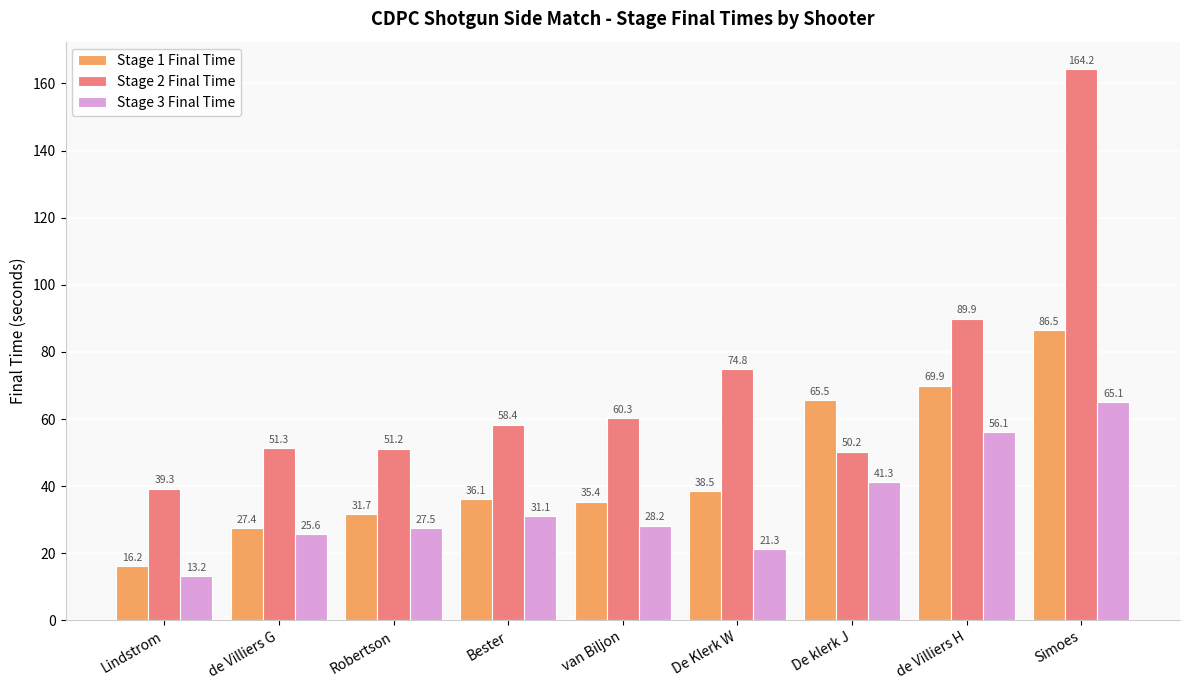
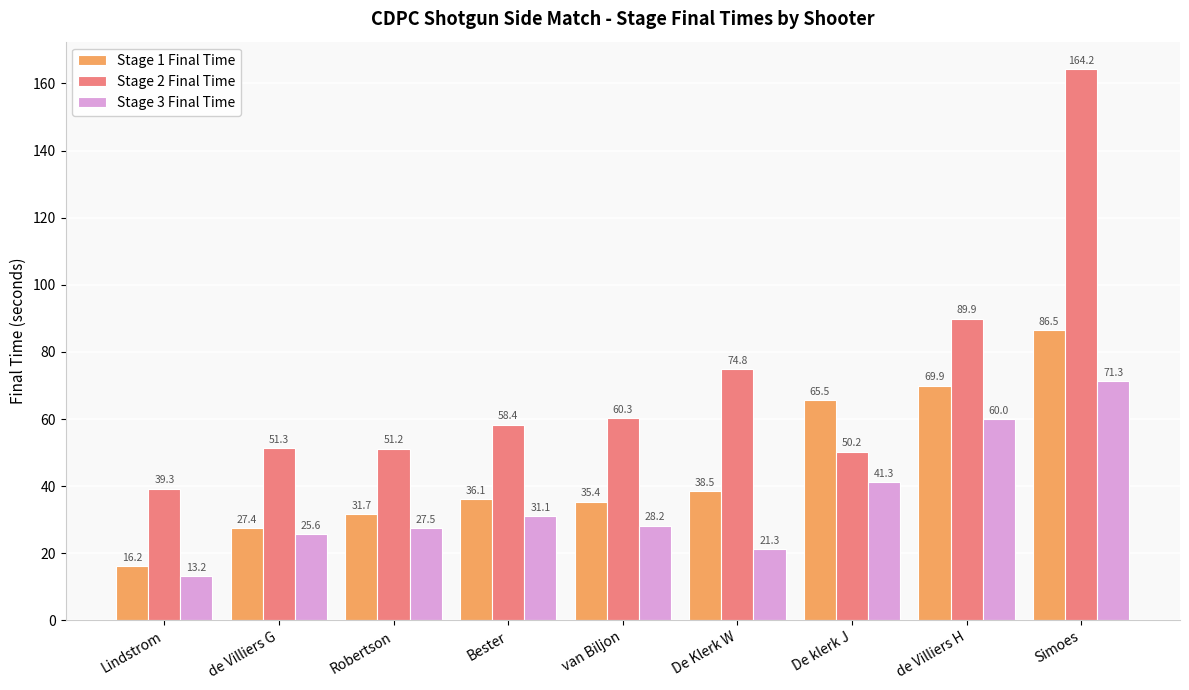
Stage 3 Final Time, de Villiers H: 56.1 -> 60.0
Stage 3 Final Time, Simoes: 65.1 -> 71.3
